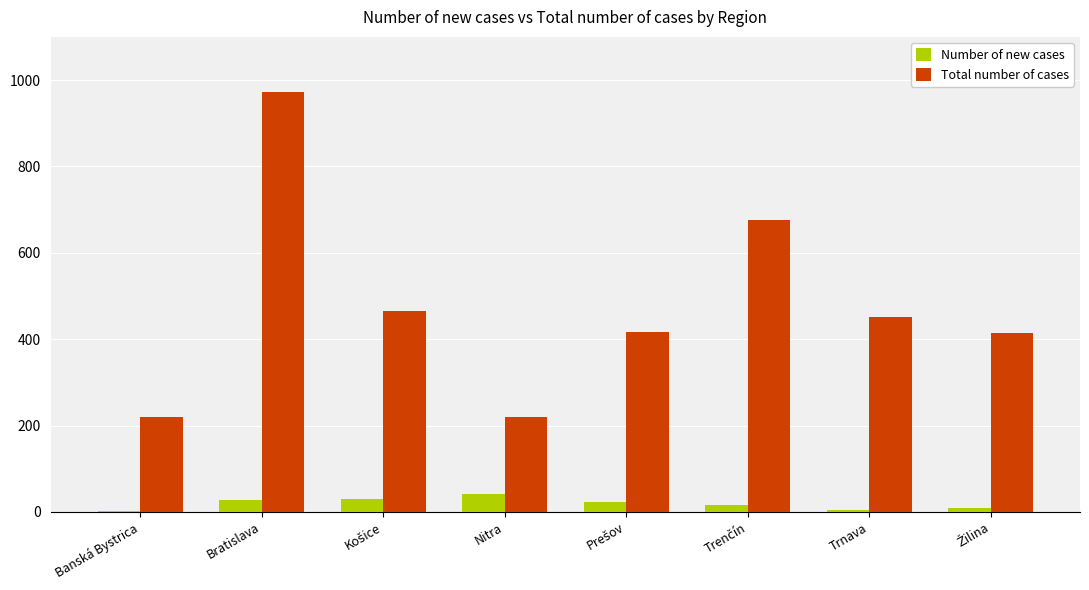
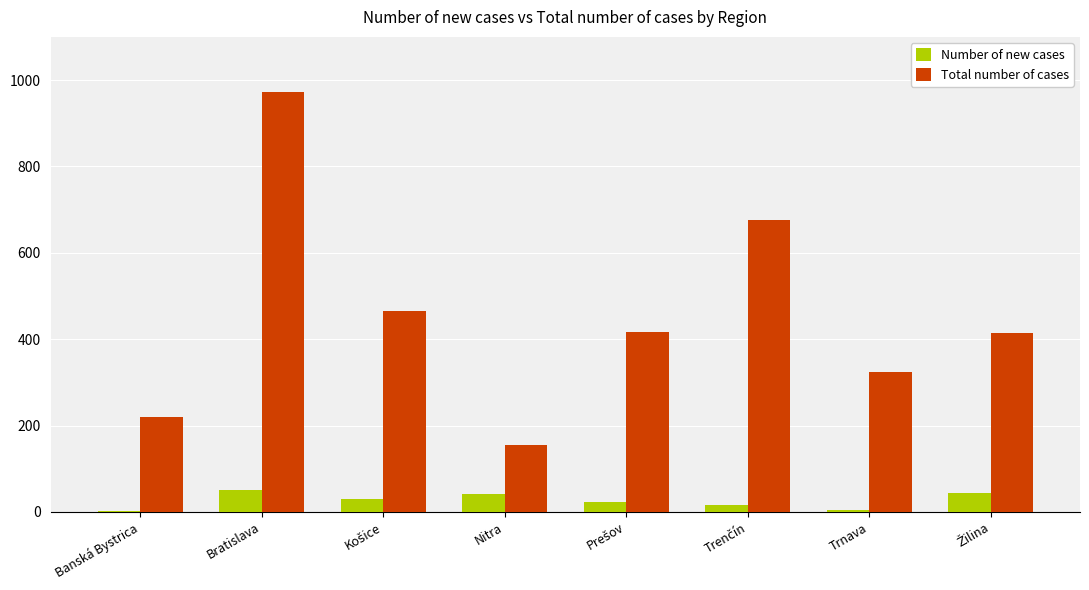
Number of new cases, Bratislava: 30 -> 50
Total number of cases, Nitra: 220 -> 160
Total number of cases, Trnava: 450 -> 320
Number of new cases, Žilina: 10 -> 40
